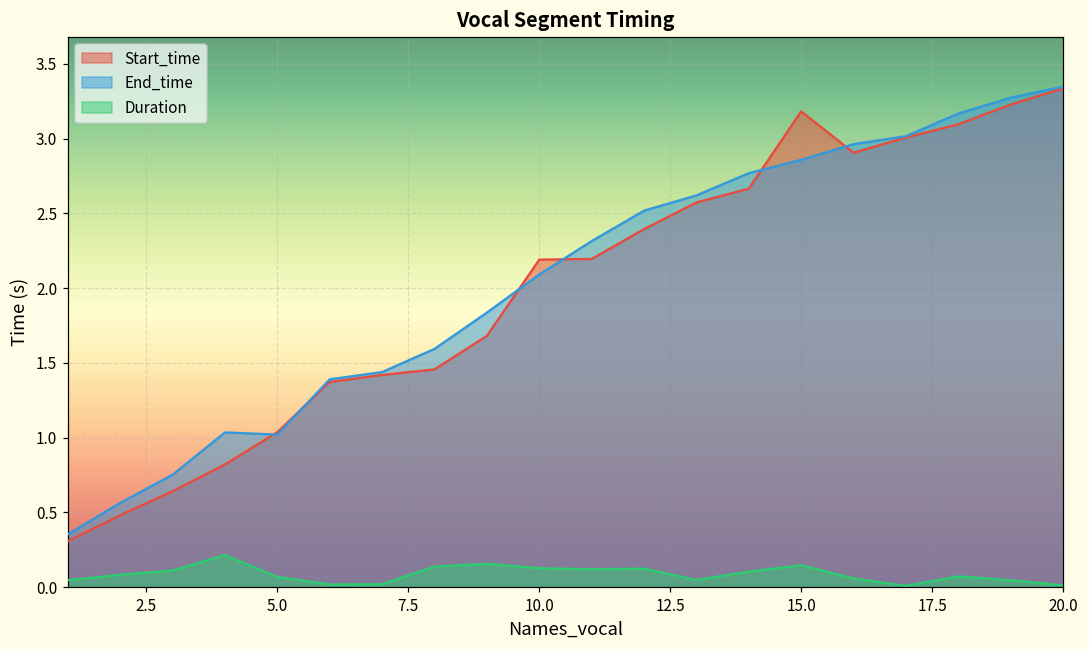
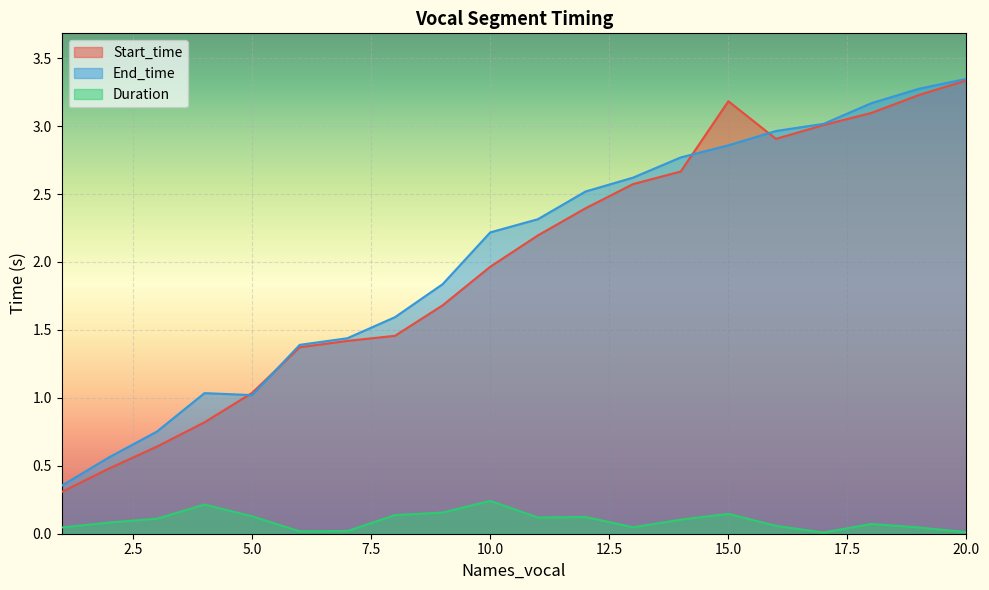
Duration, 5.0: 0.07 -> 0.13
Start_time, 10.0: 2.19 -> 1.97
End_time, 10.0: 2.09 -> 2.22
Duration, 10.0: 0.13 -> 0.24
